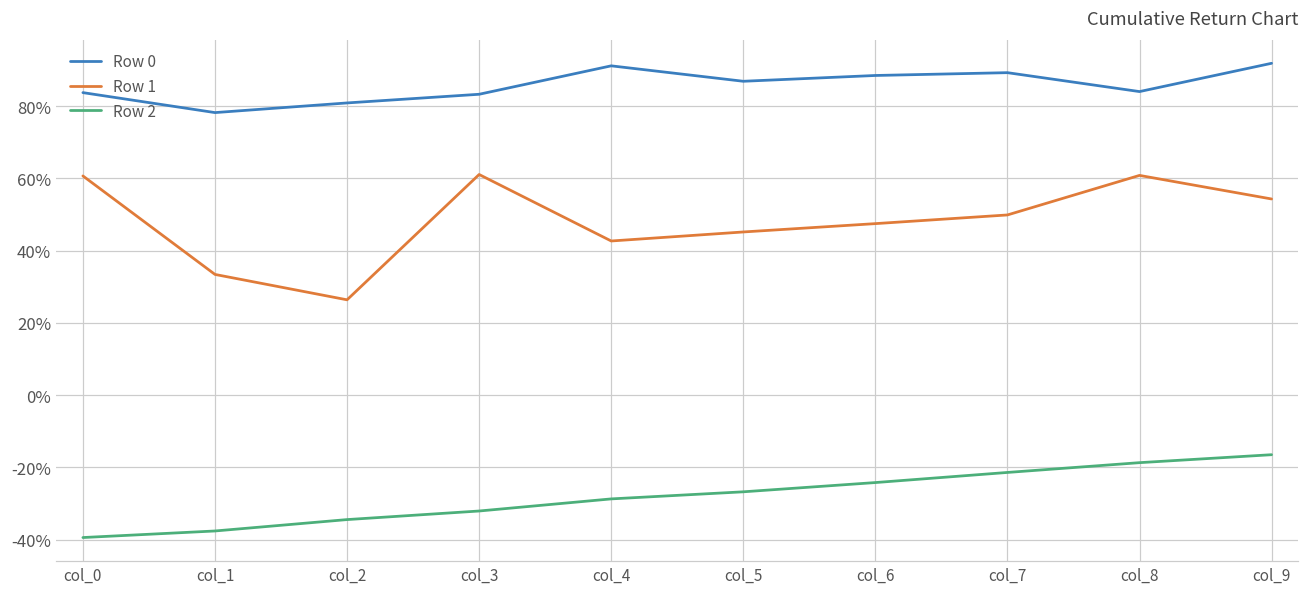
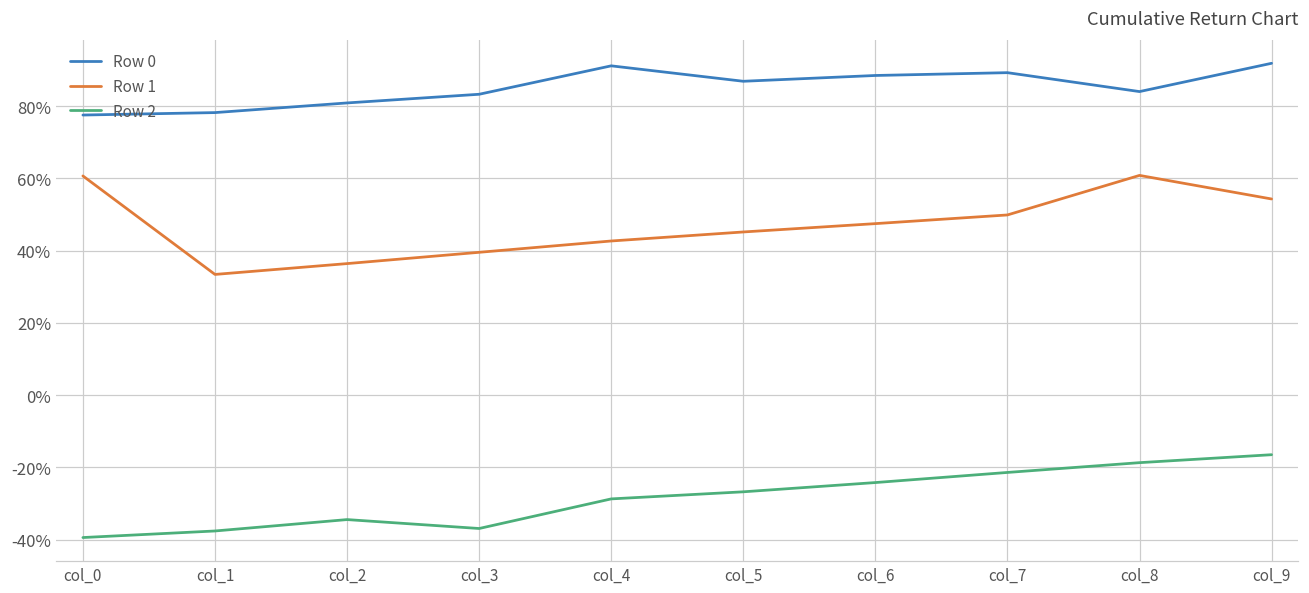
Row 0, col_0: 84% -> 78%
Row 1, col_2: 26% -> 36%
Row 1, col_3: 61% -> 40%
Row 2, col_3: -32% -> -37%
